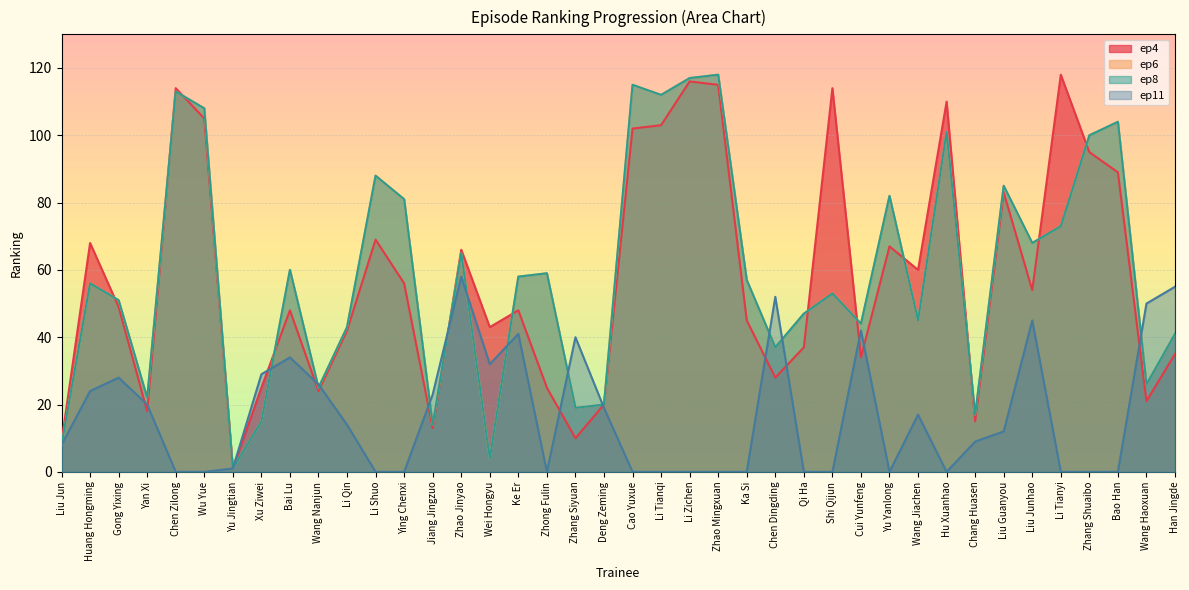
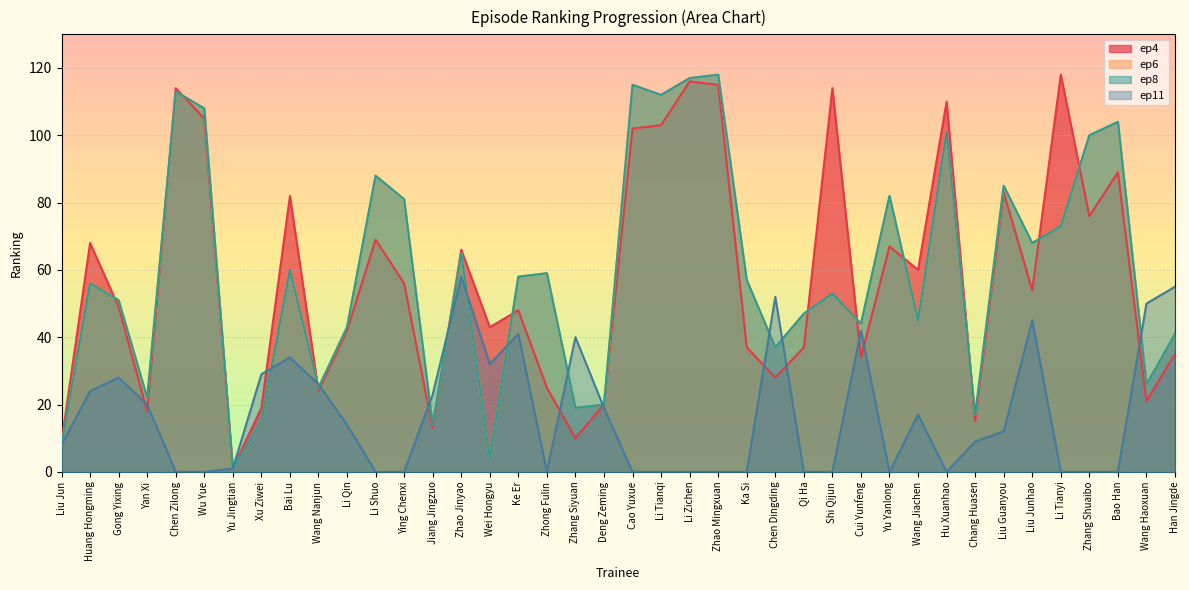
ep4, Xu Ziwei: 25 -> 19
ep4, Bai Lu: 48 -> 82
ep4, Ka Si: 45 -> 37
ep4, Zhang Shuaibo: 95 -> 76
